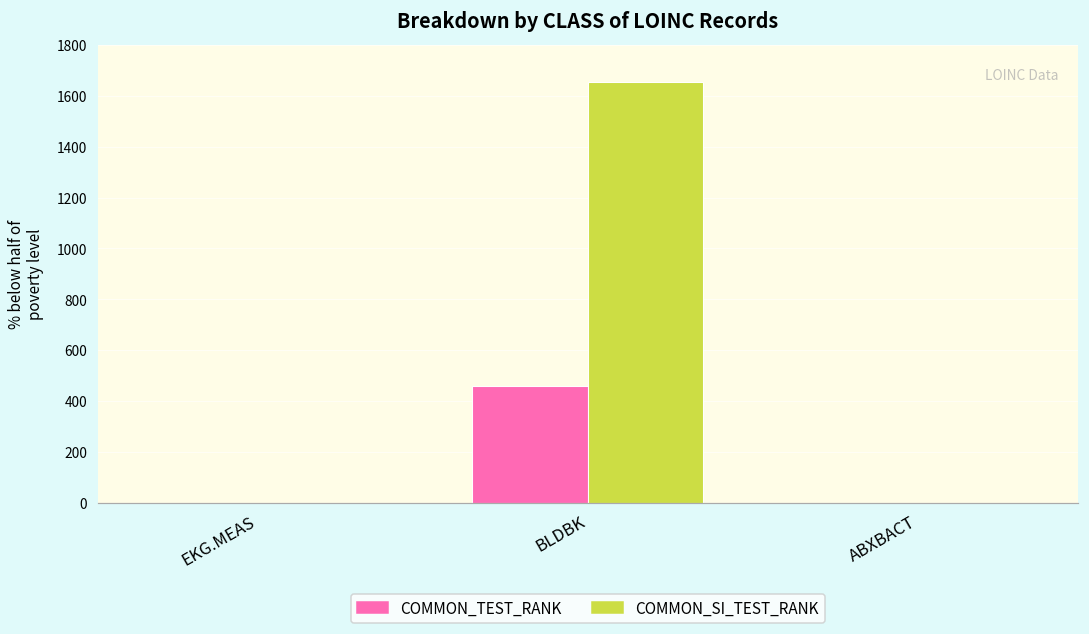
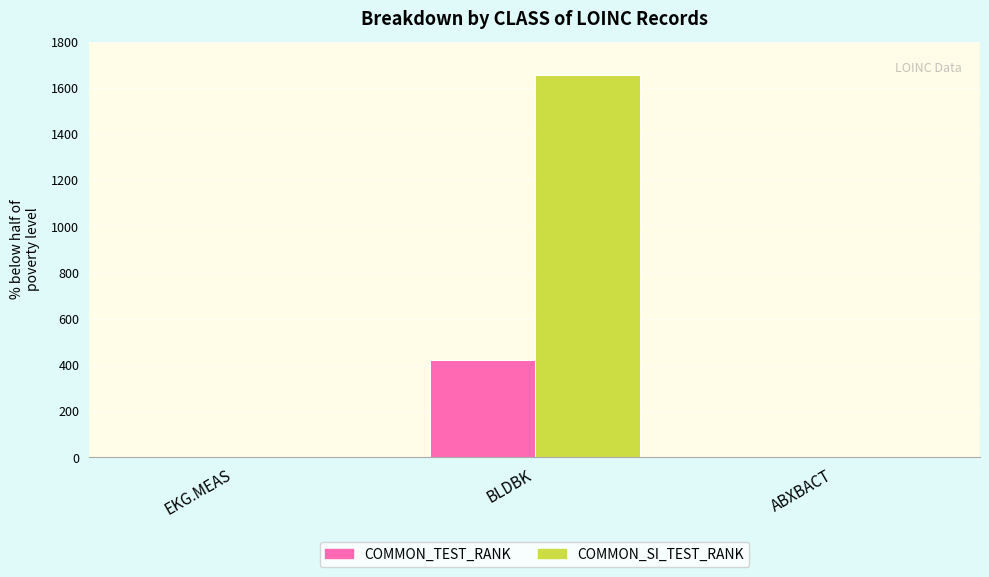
COMMON_TEST_RANK, BLDBK: 460 -> 420
